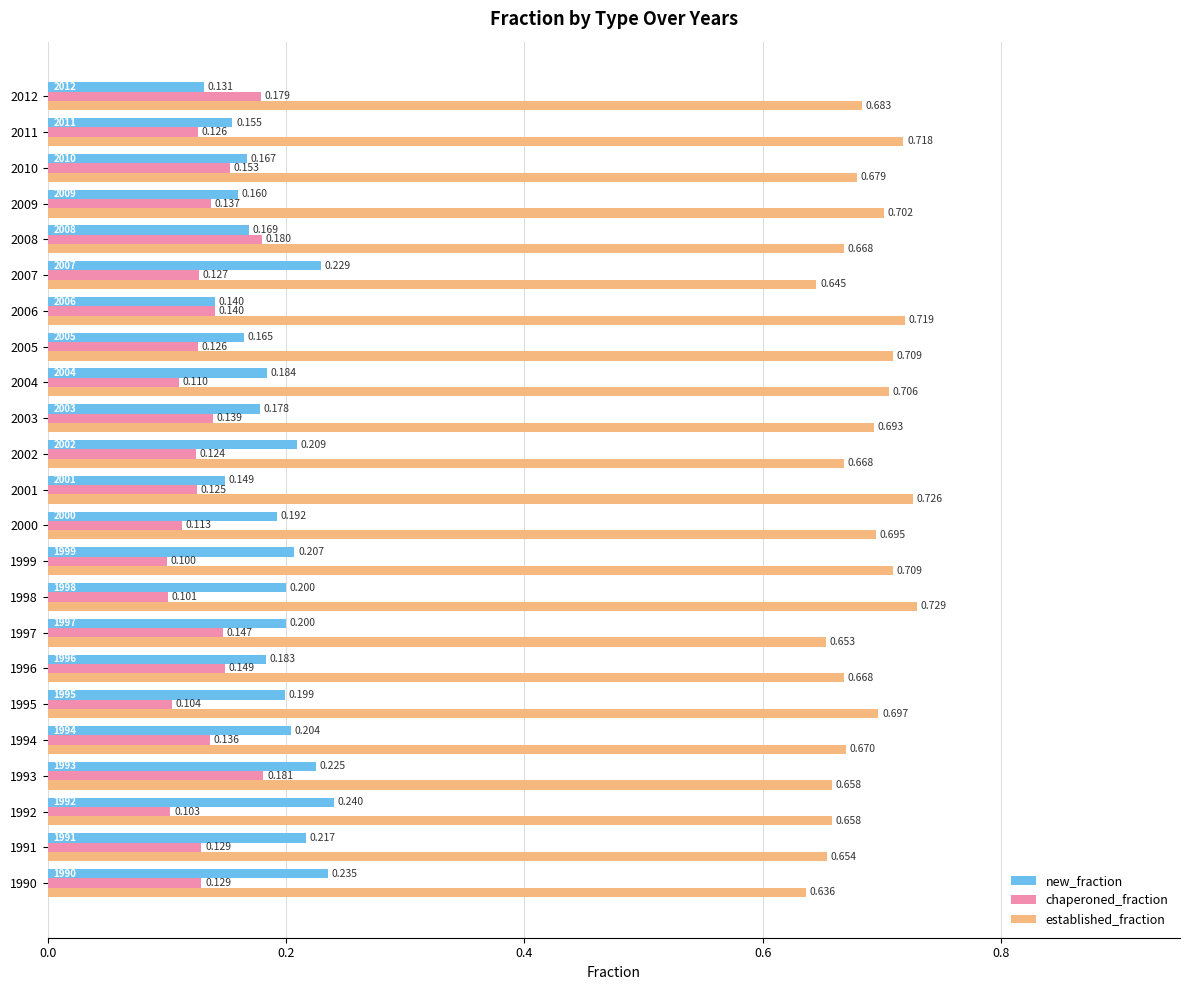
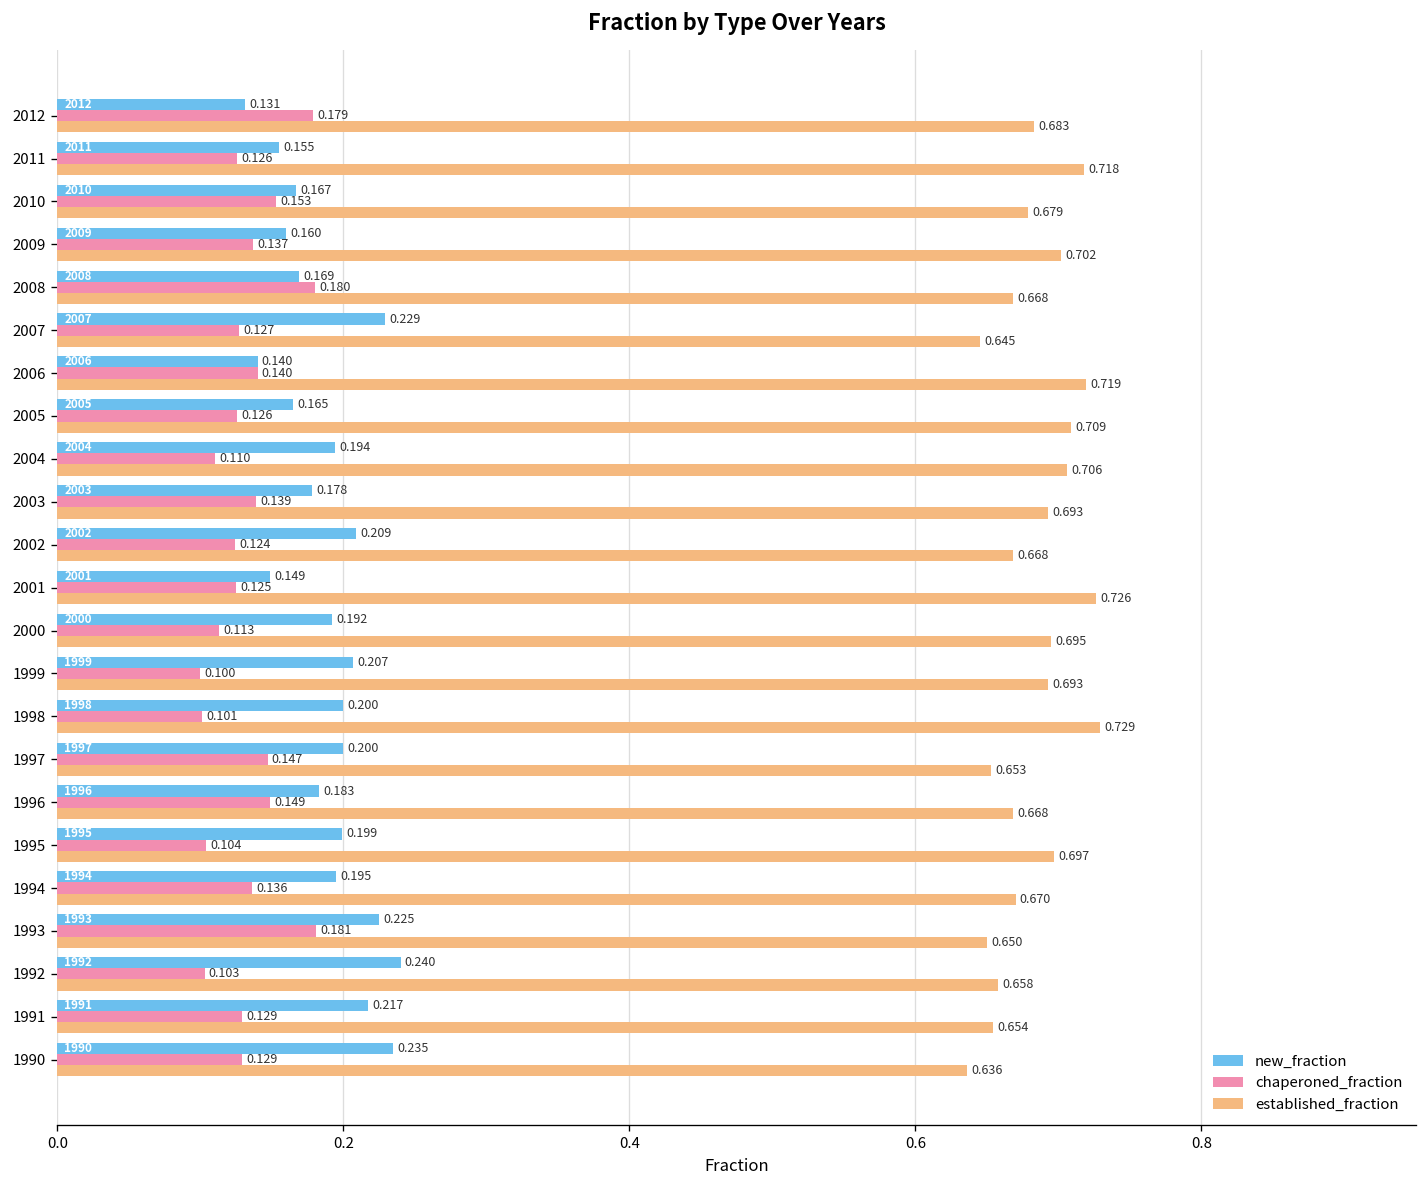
new_fraction, 2004: 0.184 -> 0.194
established_fraction, 1999: 0.709 -> 0.693
new_fraction, 1994: 0.204 -> 0.195
established_fraction, 1993: 0.658 -> 0.650
